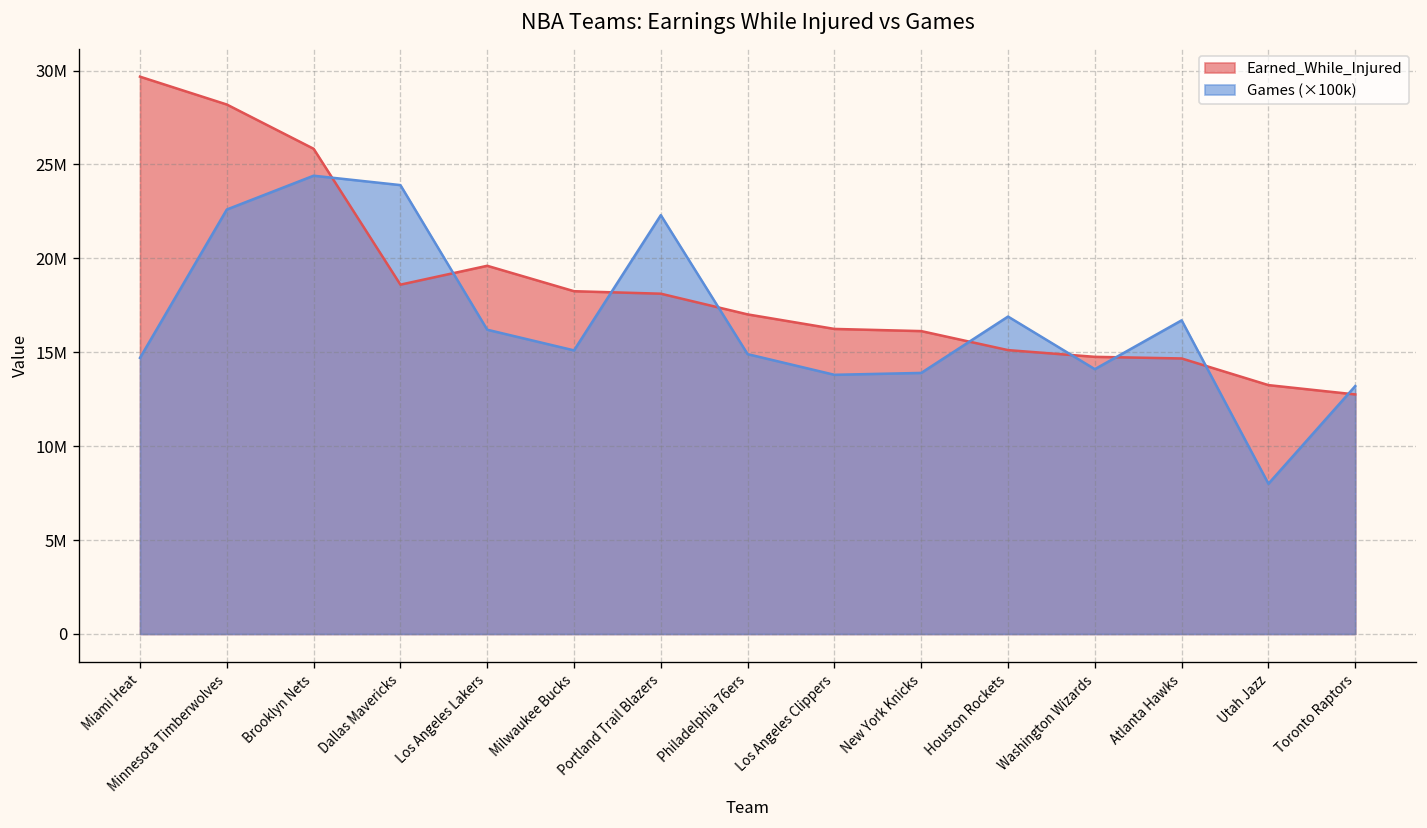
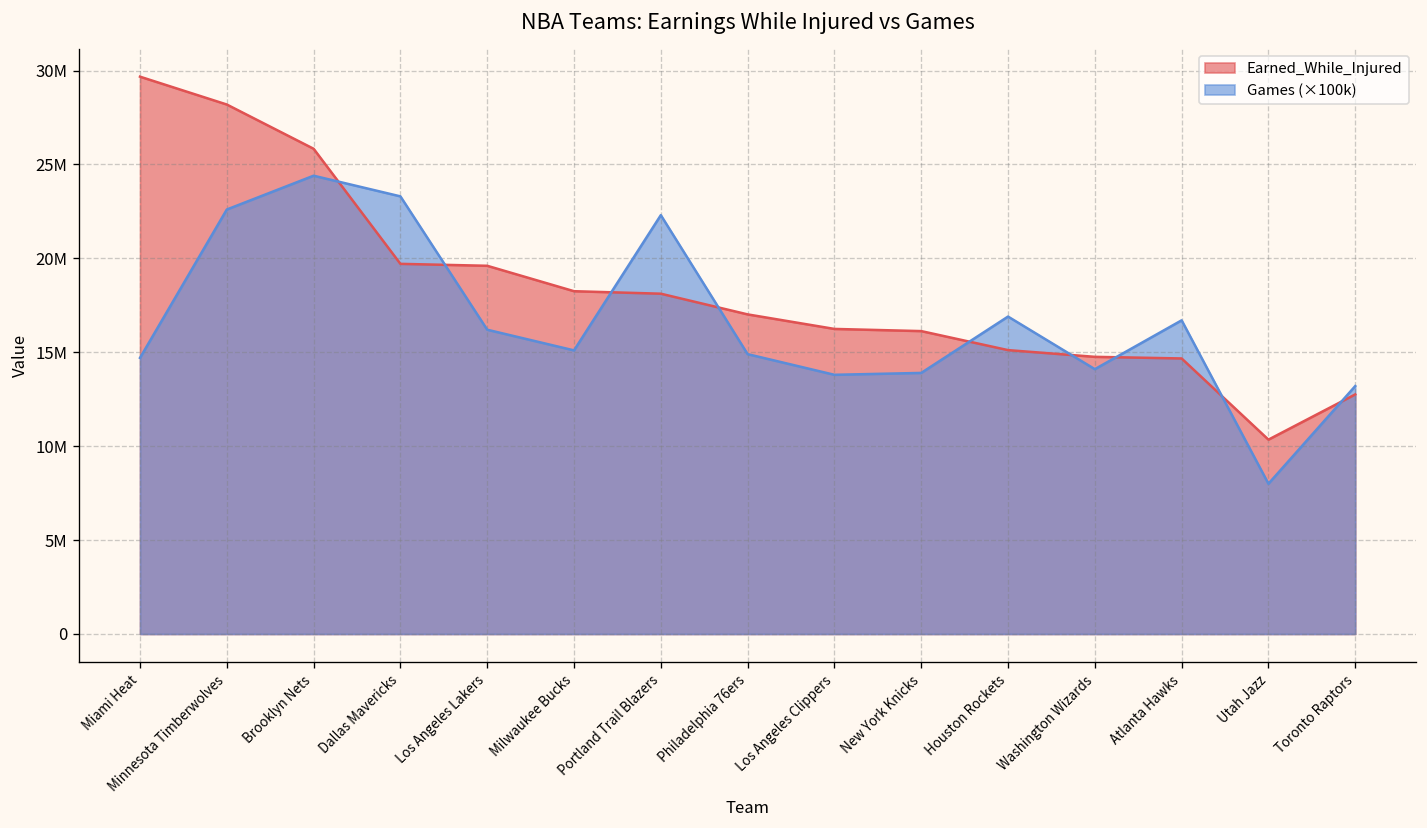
Earned_While_Injured, Dallas Mavericks: 18600000 -> 19700000
Games (×100k), Dallas Mavericks: 23900000 -> 23300000
Earned_While_Injured, Utah Jazz: 13300000 -> 10300000
